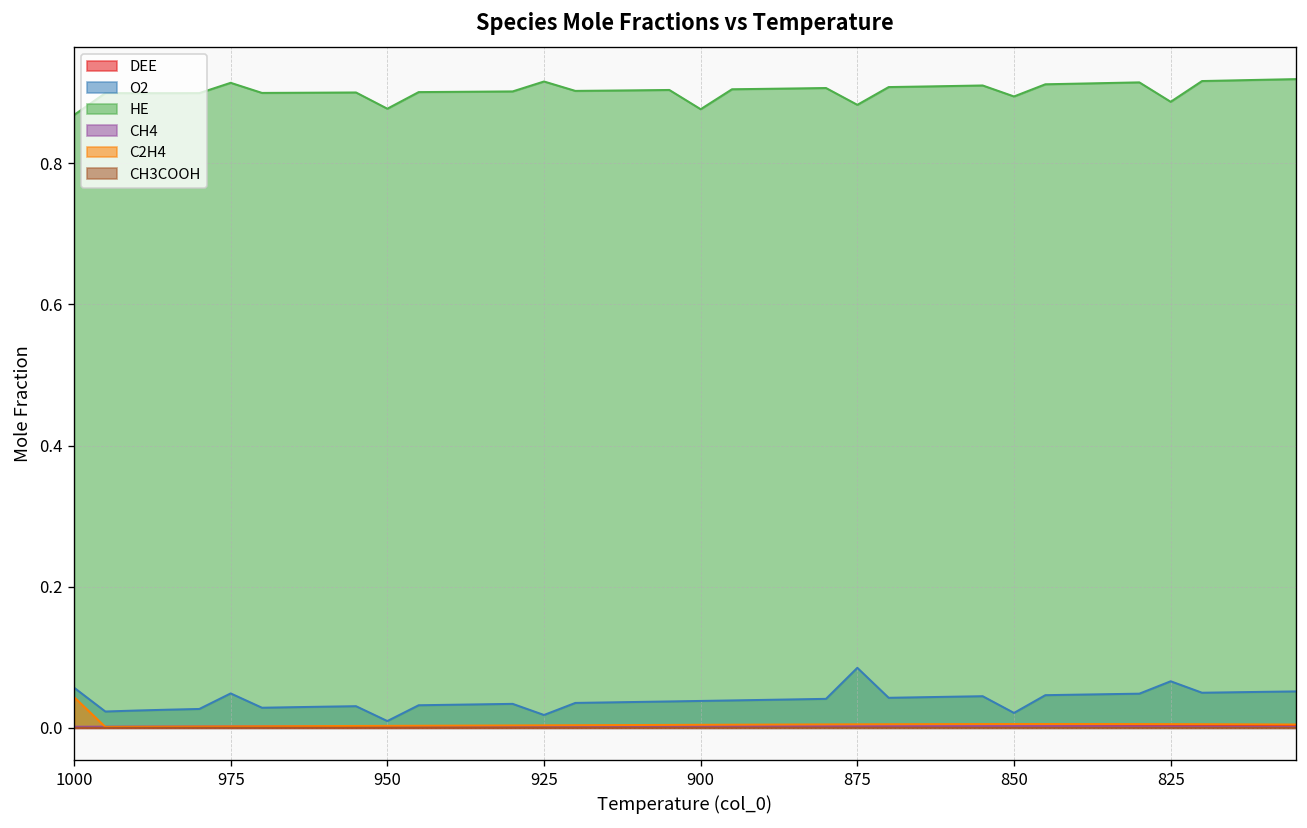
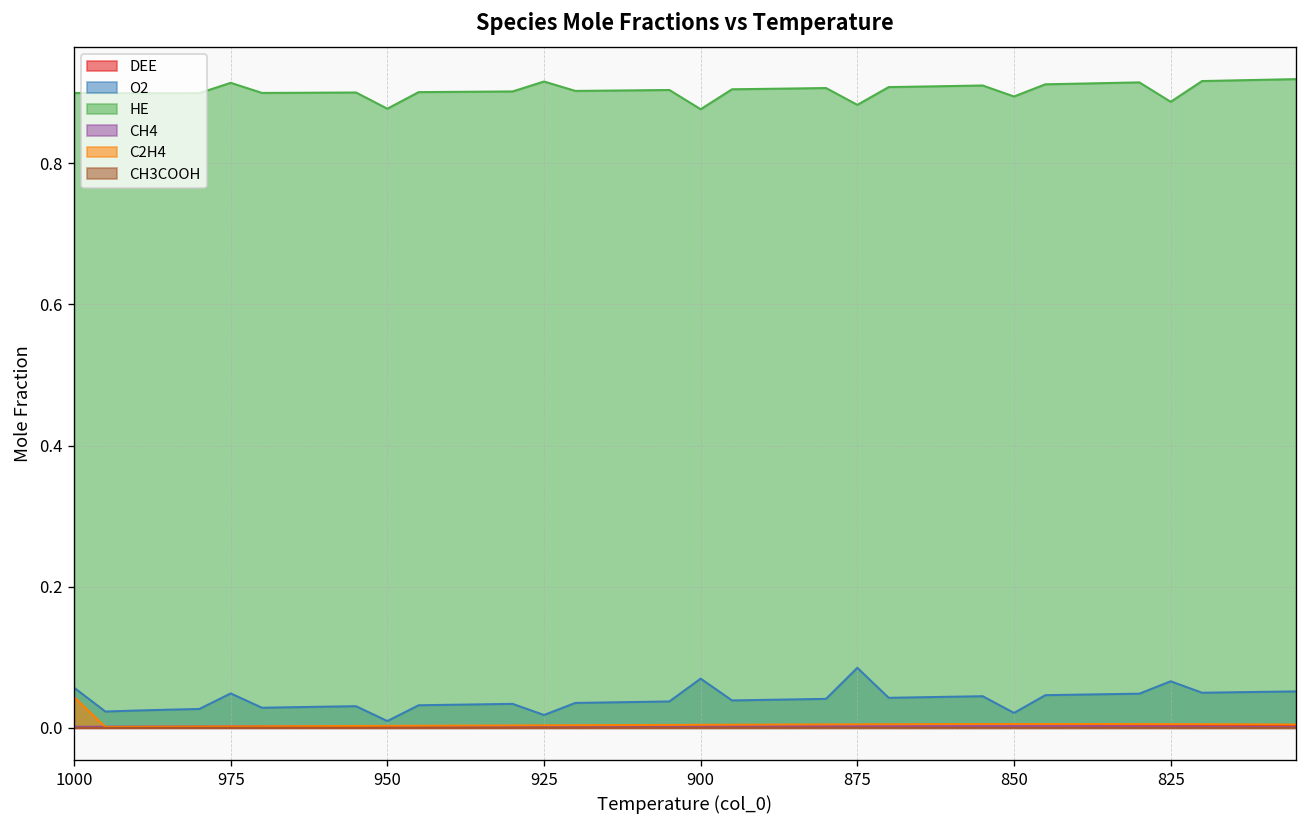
HE, 1000: 0.87 -> 0.90
O2, 900: 0.04 -> 0.07
